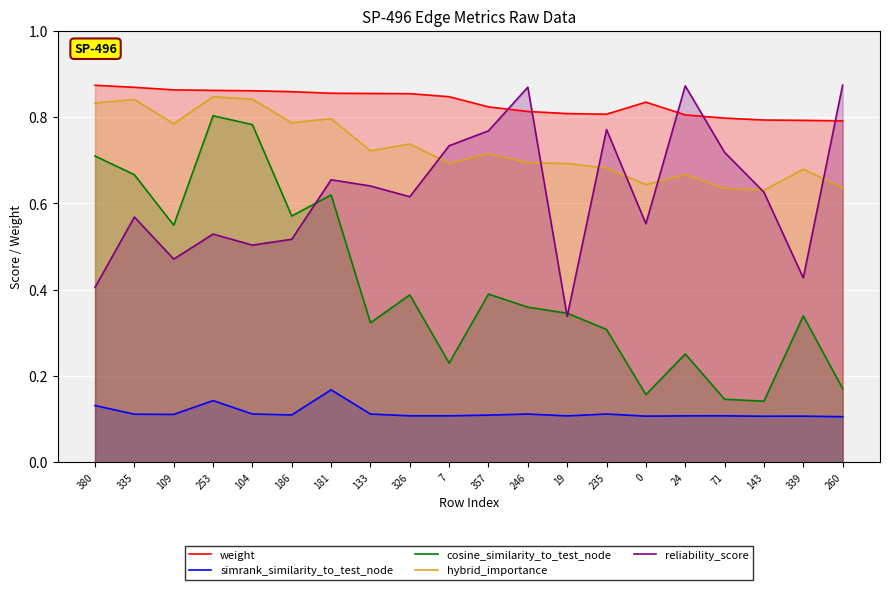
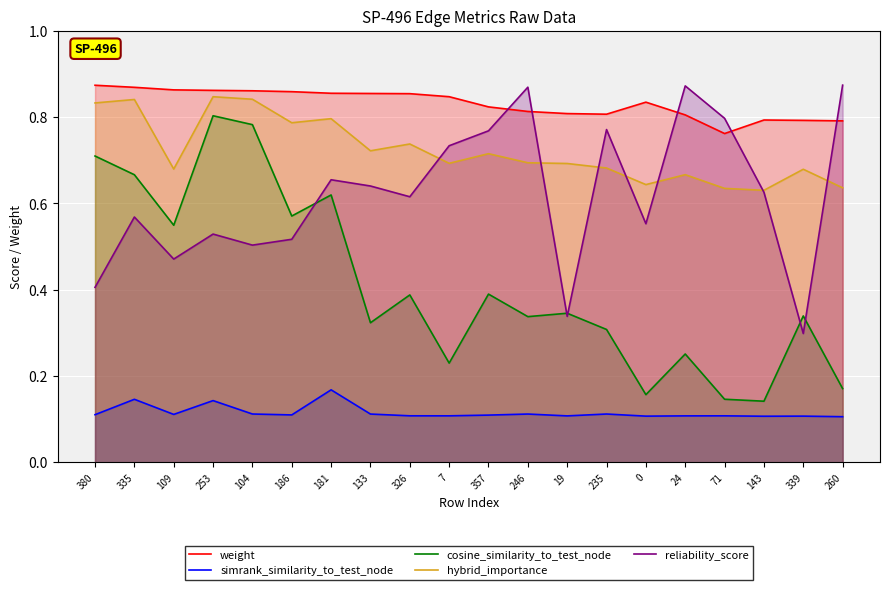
simrank_similarity_to_test_node, 380: 0.13 -> 0.11
simrank_similarity_to_test_node, 335: 0.11 -> 0.15
hybrid_importance, 109: 0.78 -> 0.68
cosine_similarity_to_test_node, 246: 0.36 -> 0.34
weight, 71: 0.80 -> 0.76
reliability_score, 71: 0.72 -> 0.80
reliability_score, 339: 0.43 -> 0.30
